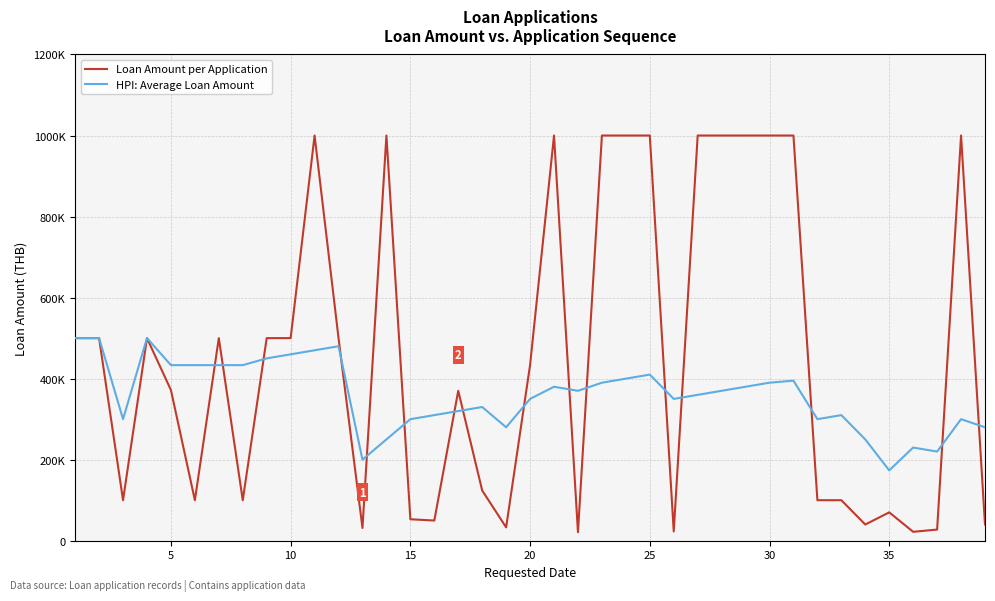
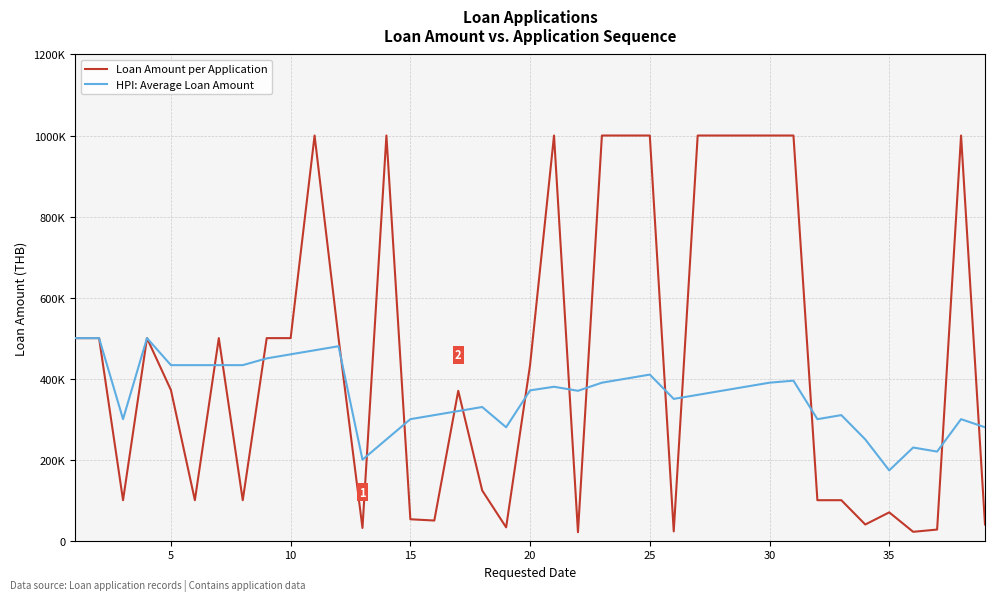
HPI: Average Loan Amount, 20: 350000 -> 370000
